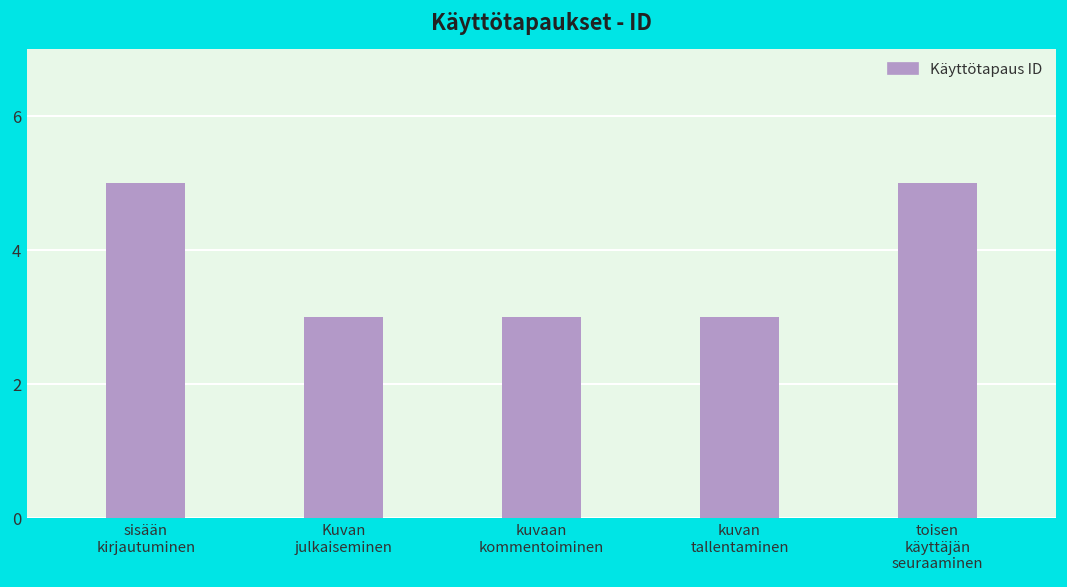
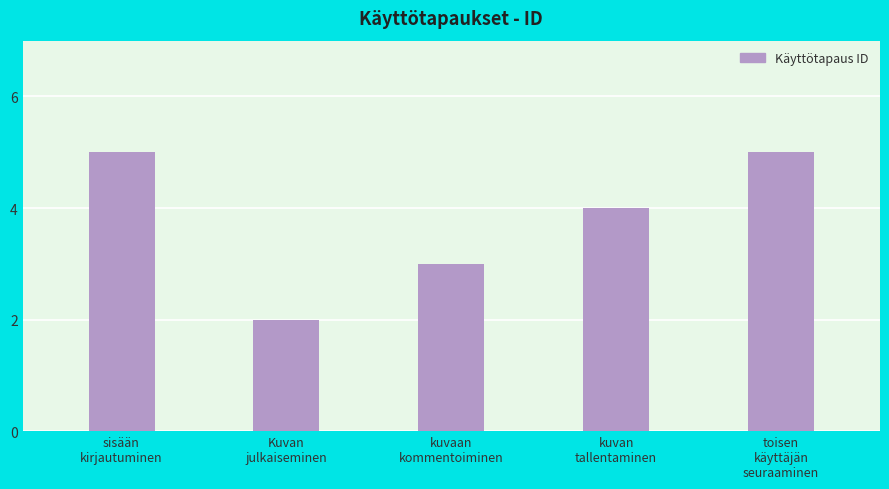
Kuvan julkaiseminen: 3 -> 2
kuvan tallentaminen: 3 -> 4
